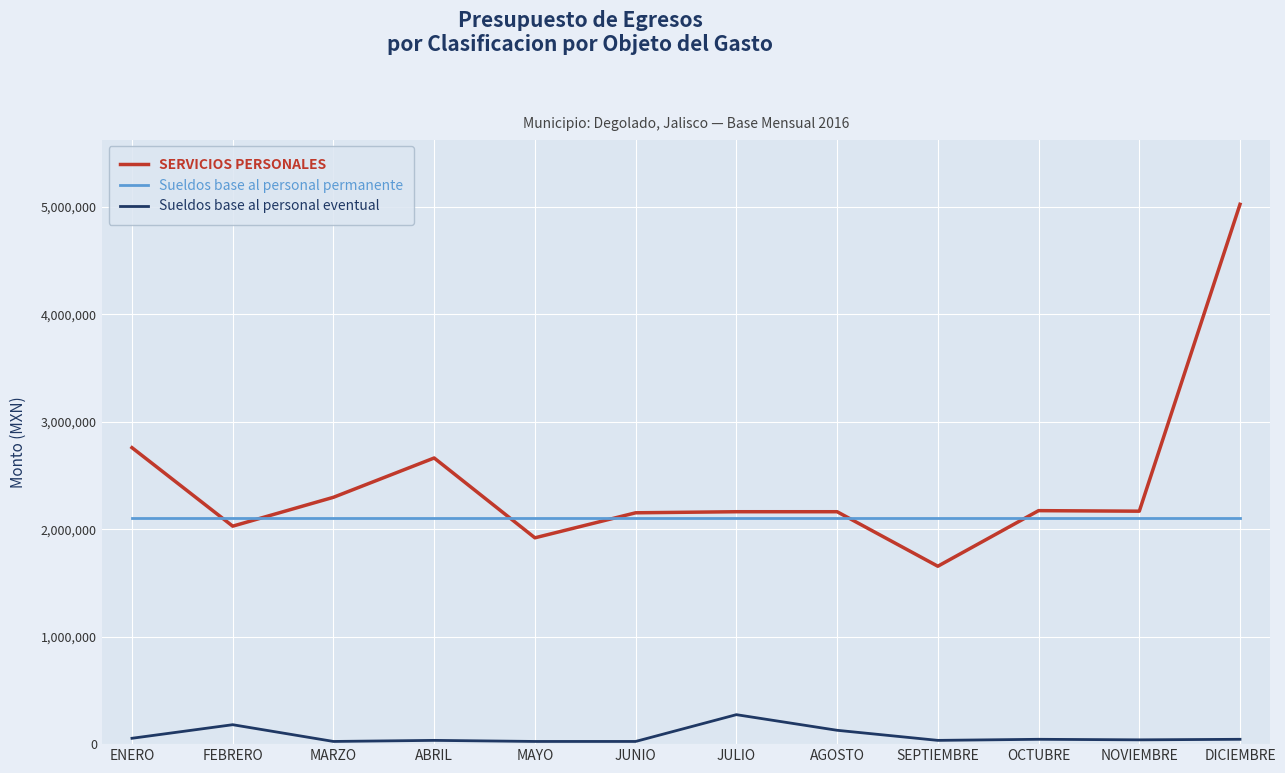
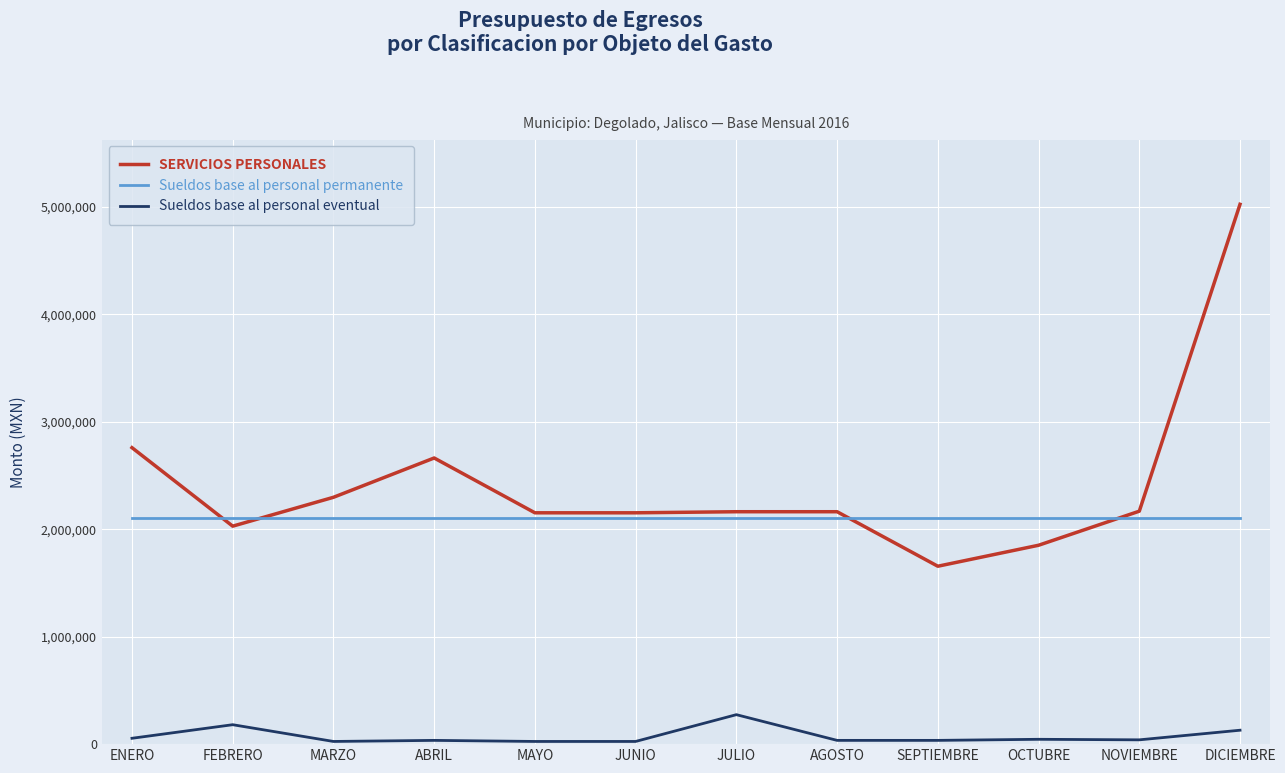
SERVICIOS PERSONALES, MAYO: 1,920,000 -> 2,150,000
Sueldos base al personal eventual, AGOSTO: 130,000 -> 40,000
SERVICIOS PERSONALES, OCTUBRE: 2,170,000 -> 1,850,000
Sueldos base al personal eventual, DICIEMBRE: 50,000 -> 130,000
